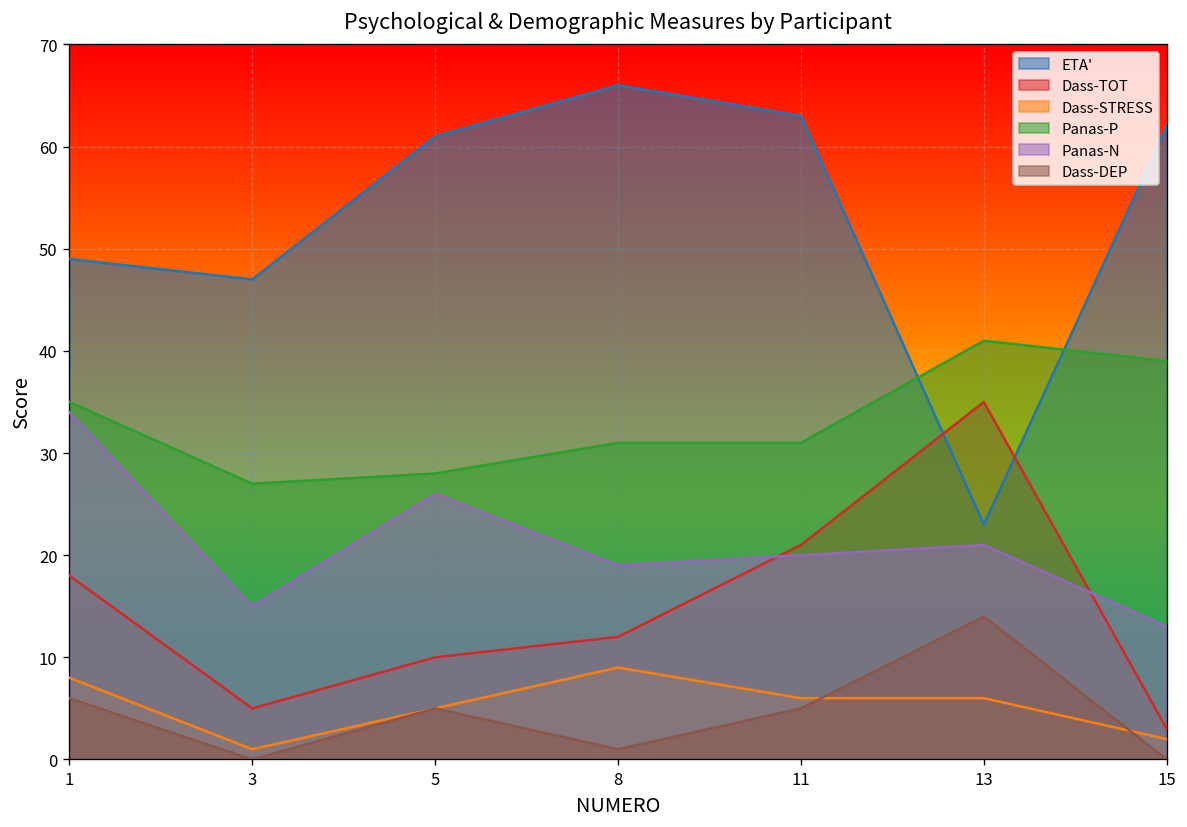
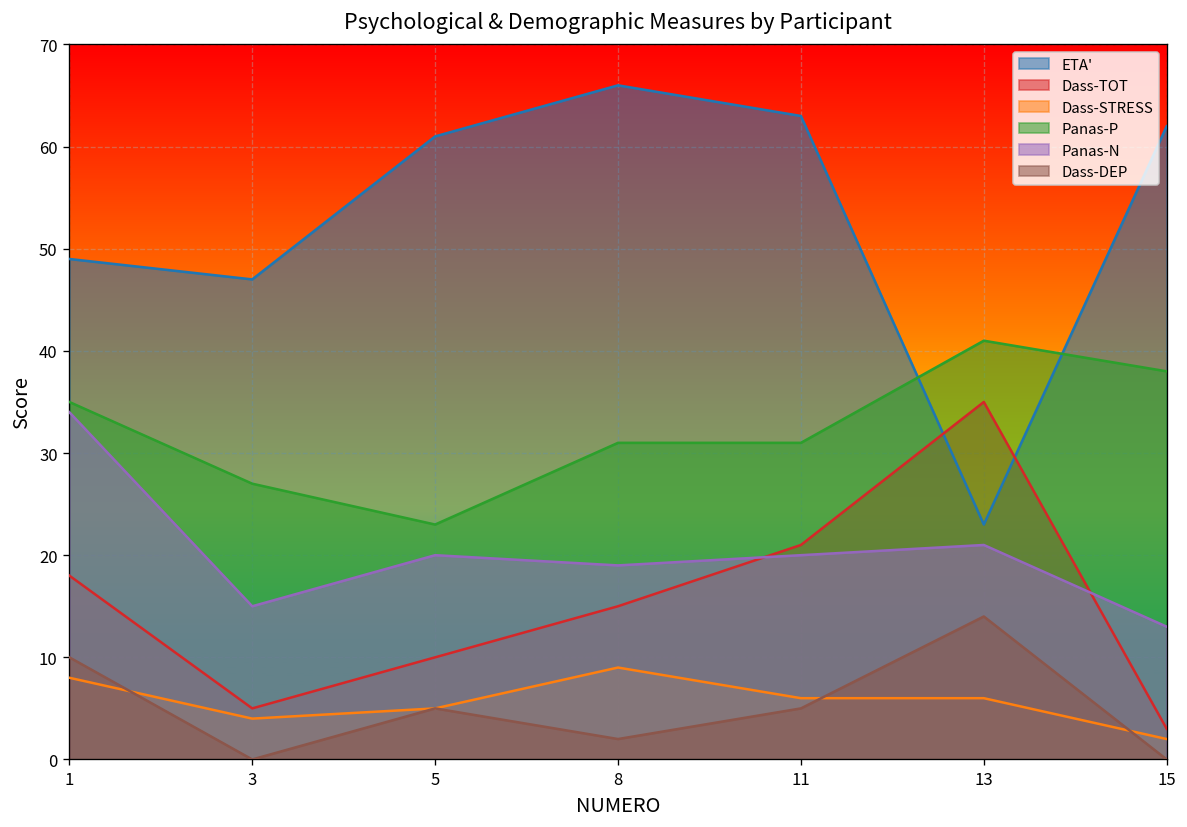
Dass-DEP, 1: 6 -> 10
Dass-STRESS, 3: 1 -> 4
Panas-P, 5: 28 -> 23
Panas-N, 5: 26 -> 20
Dass-TOT, 8: 12 -> 15
Dass-DEP, 8: 1 -> 2
Panas-P, 15: 39 -> 38
